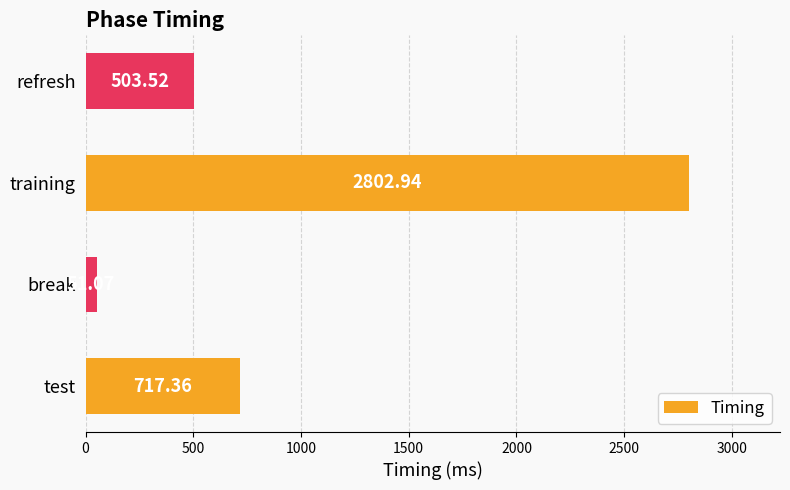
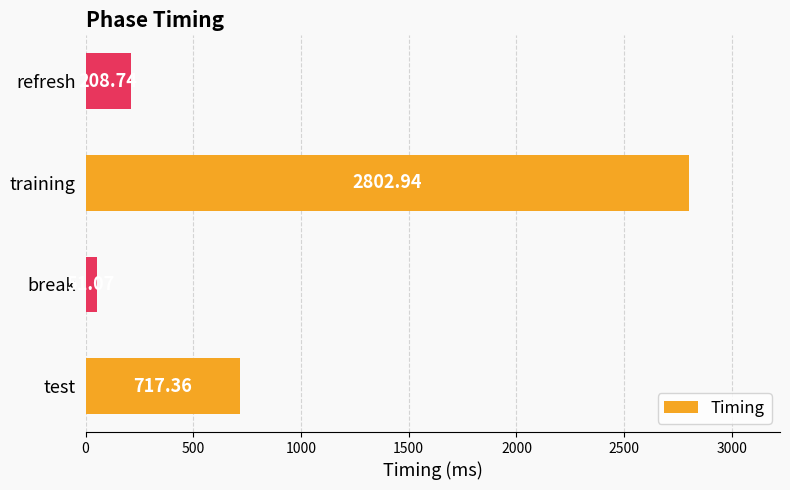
refresh: 503.52 -> 208.74
